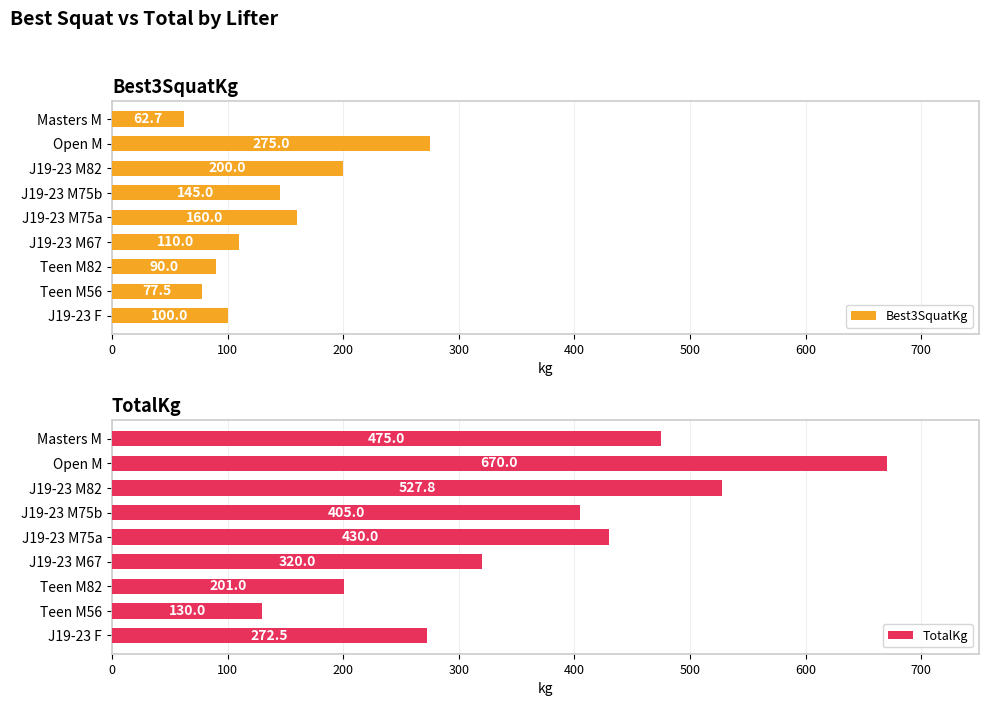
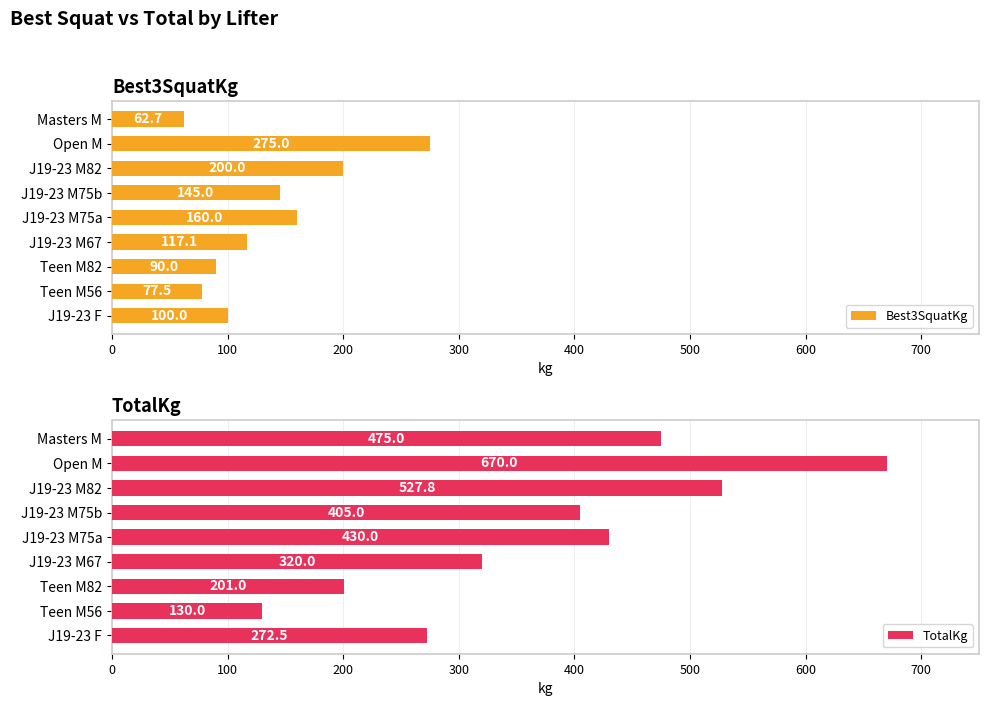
Best3SquatKg, J19-23 M67: 110.0 -> 117.1
